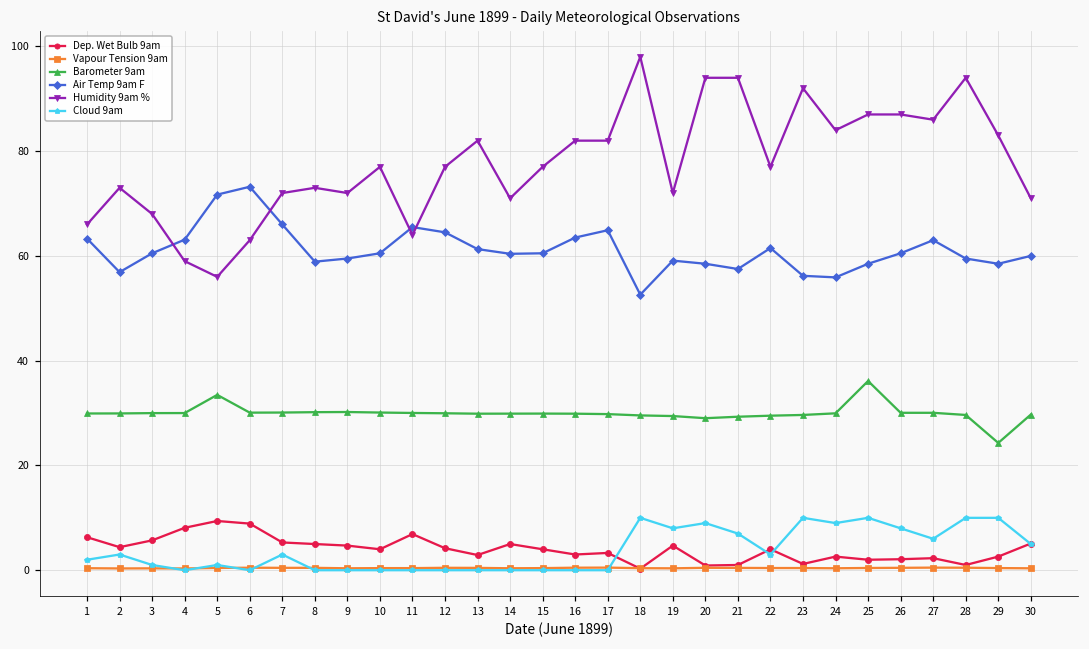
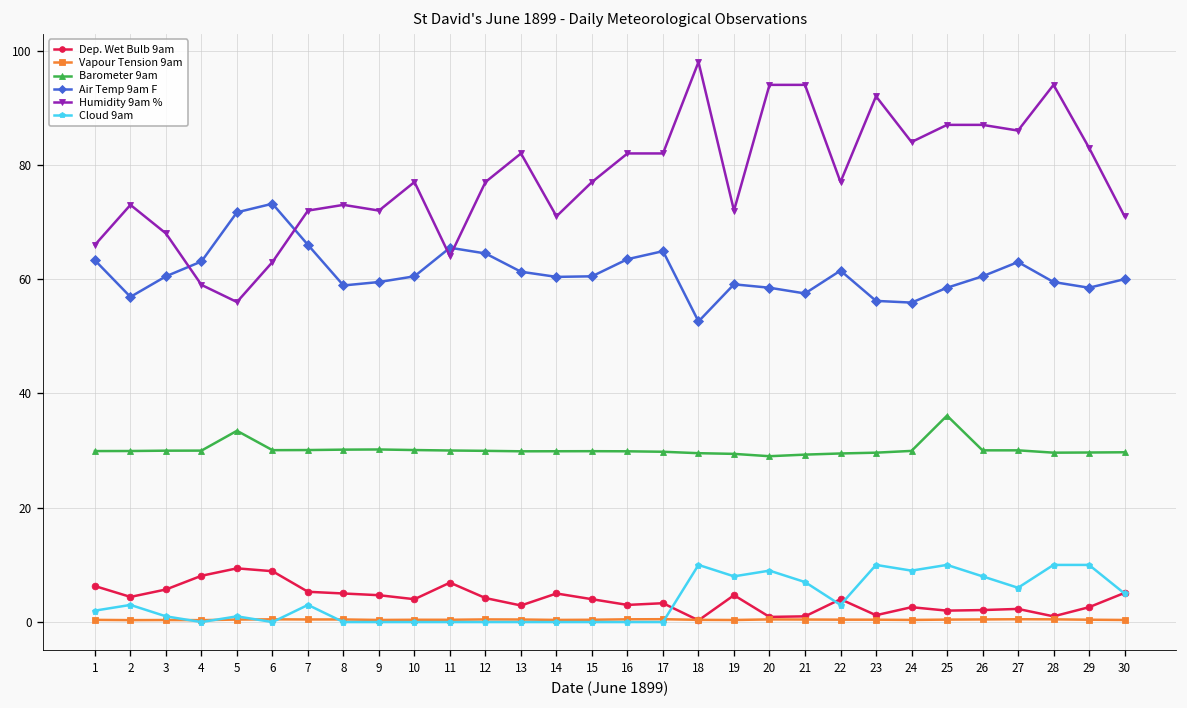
Barometer 9am, 29: 24 -> 30
